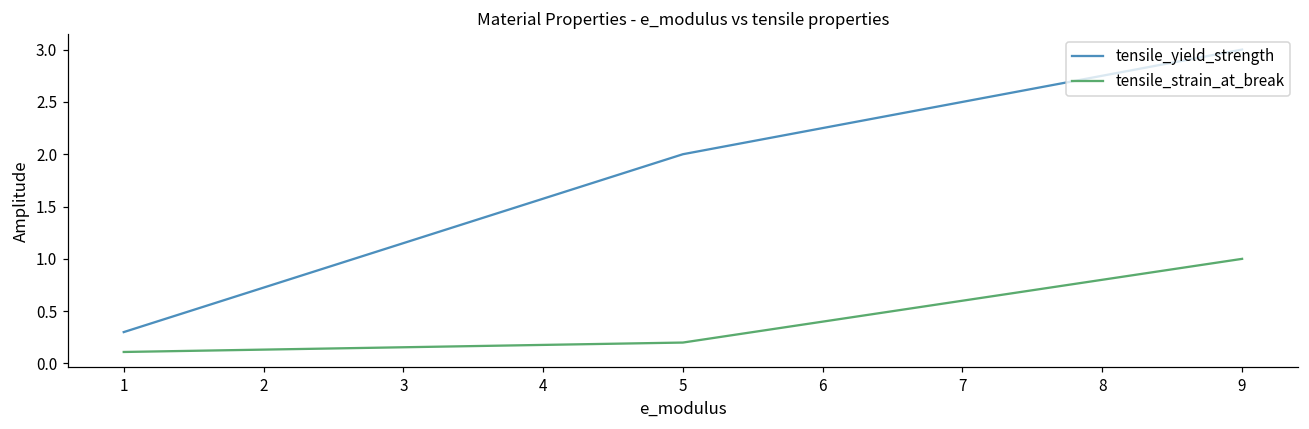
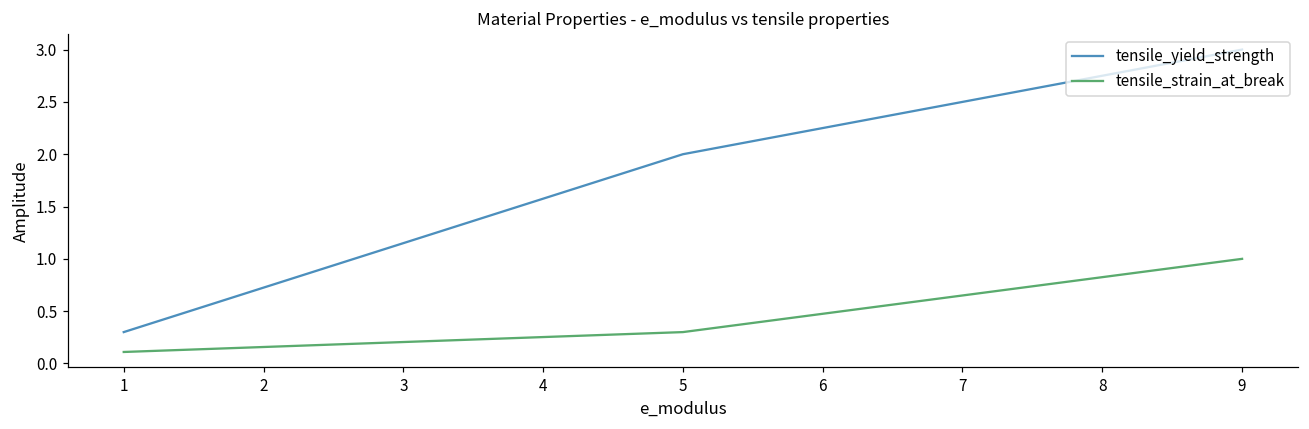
tensile_strain_at_break, 5: 0.2 -> 0.3
